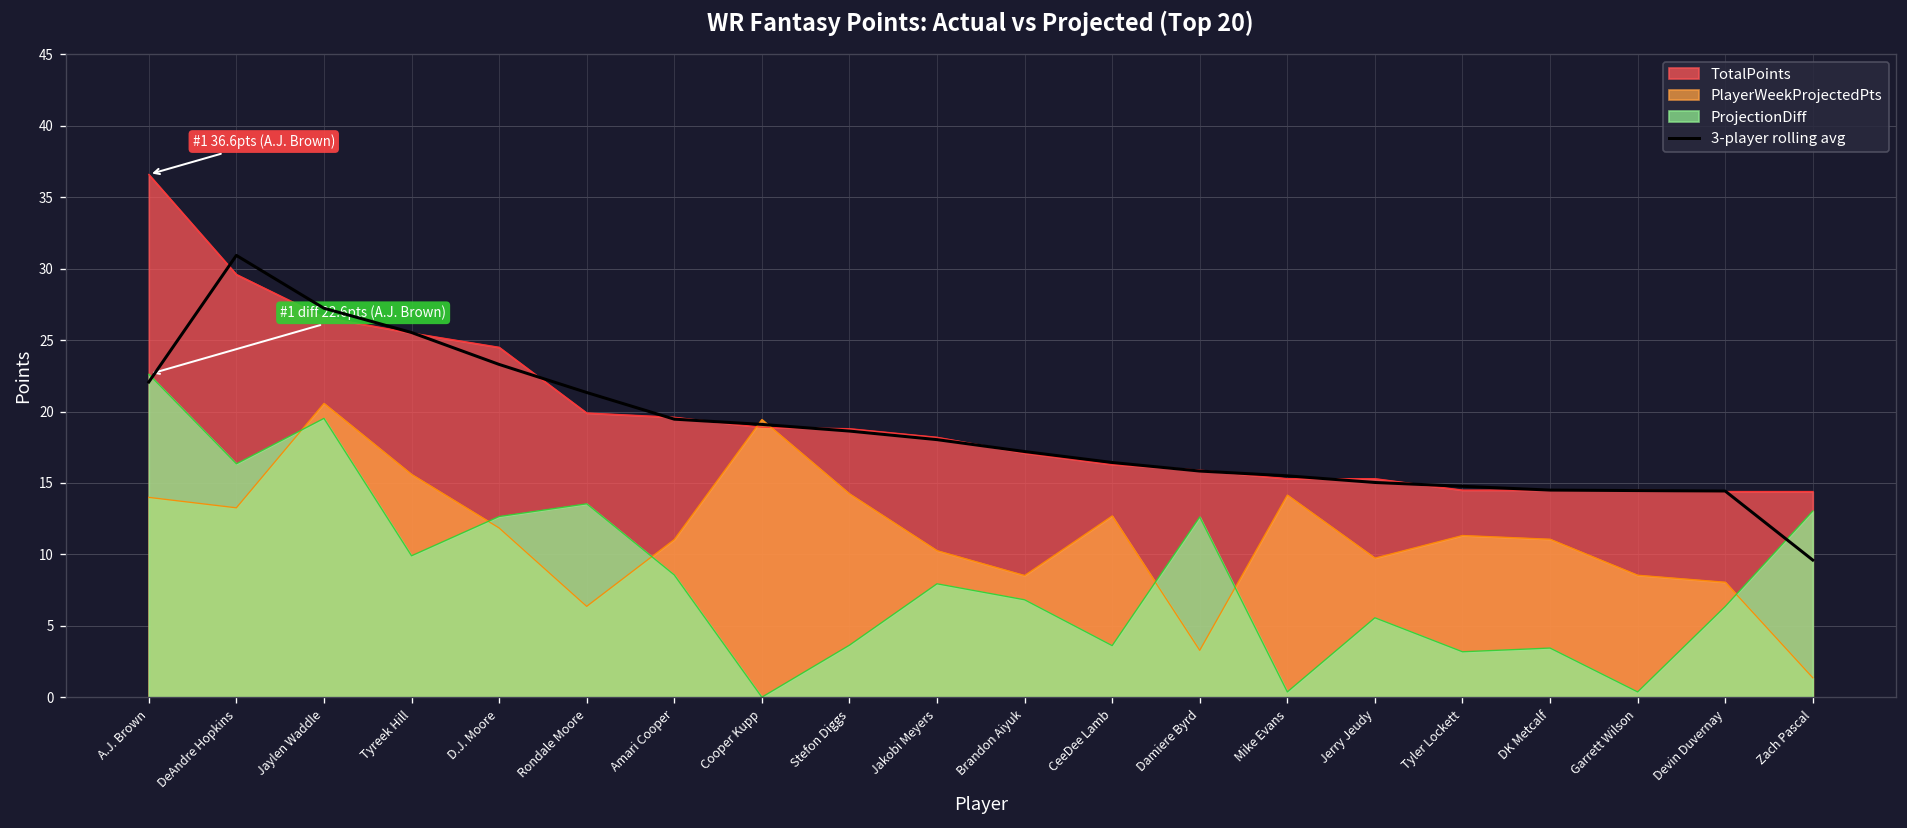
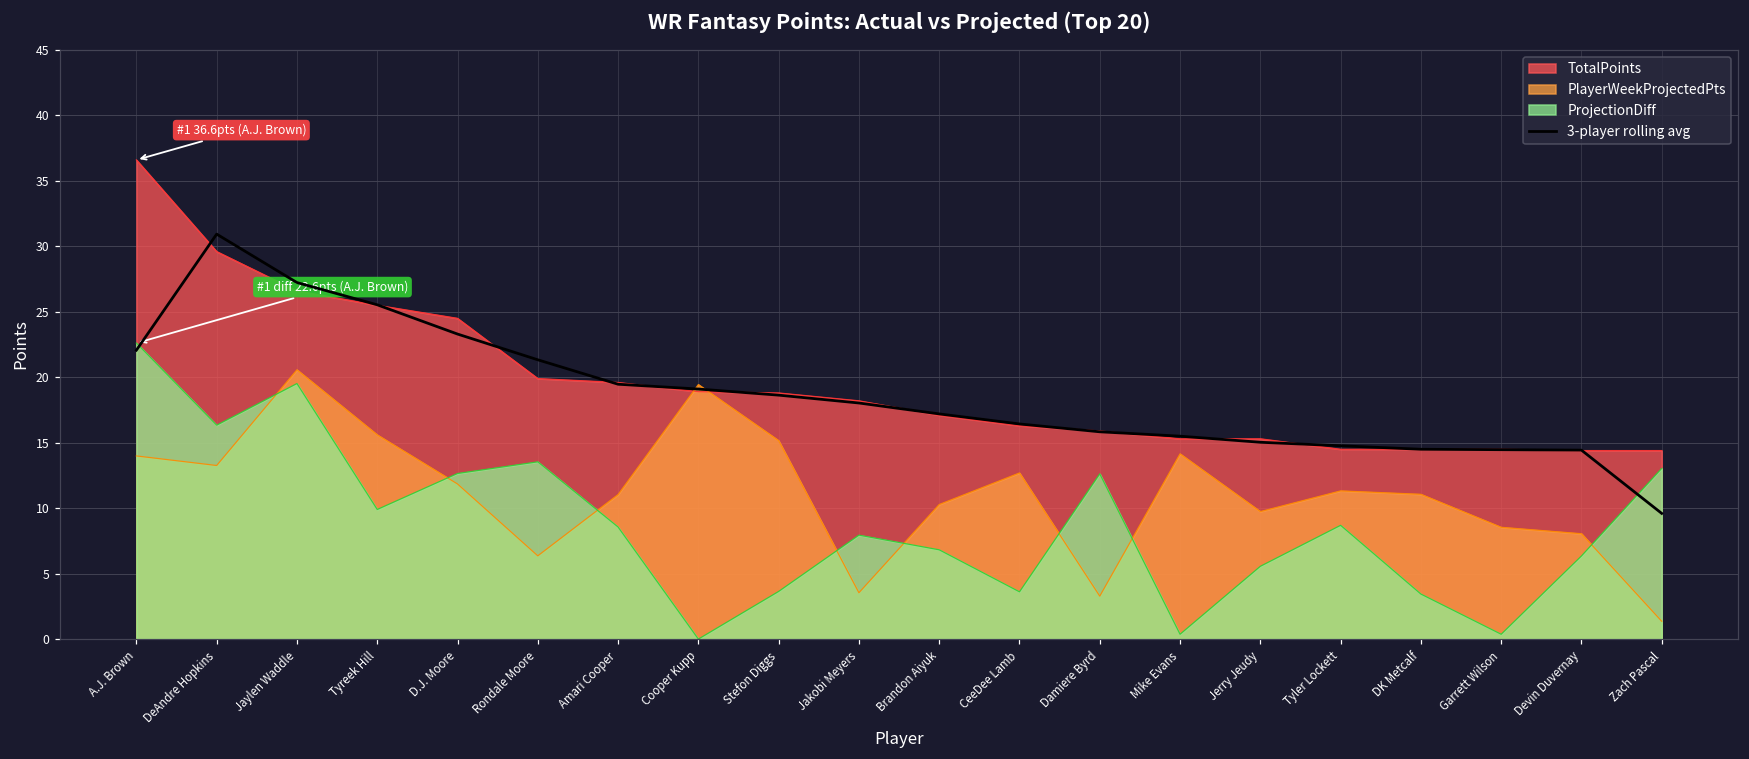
PlayerWeekProjectedPts, Stefon Diggs: 14.2 -> 15.2
PlayerWeekProjectedPts, Jakobi Meyers: 10.3 -> 3.5
PlayerWeekProjectedPts, Brandon Aiyuk: 8.5 -> 10.3
ProjectionDiff, Tyler Lockett: 3.2 -> 8.7
